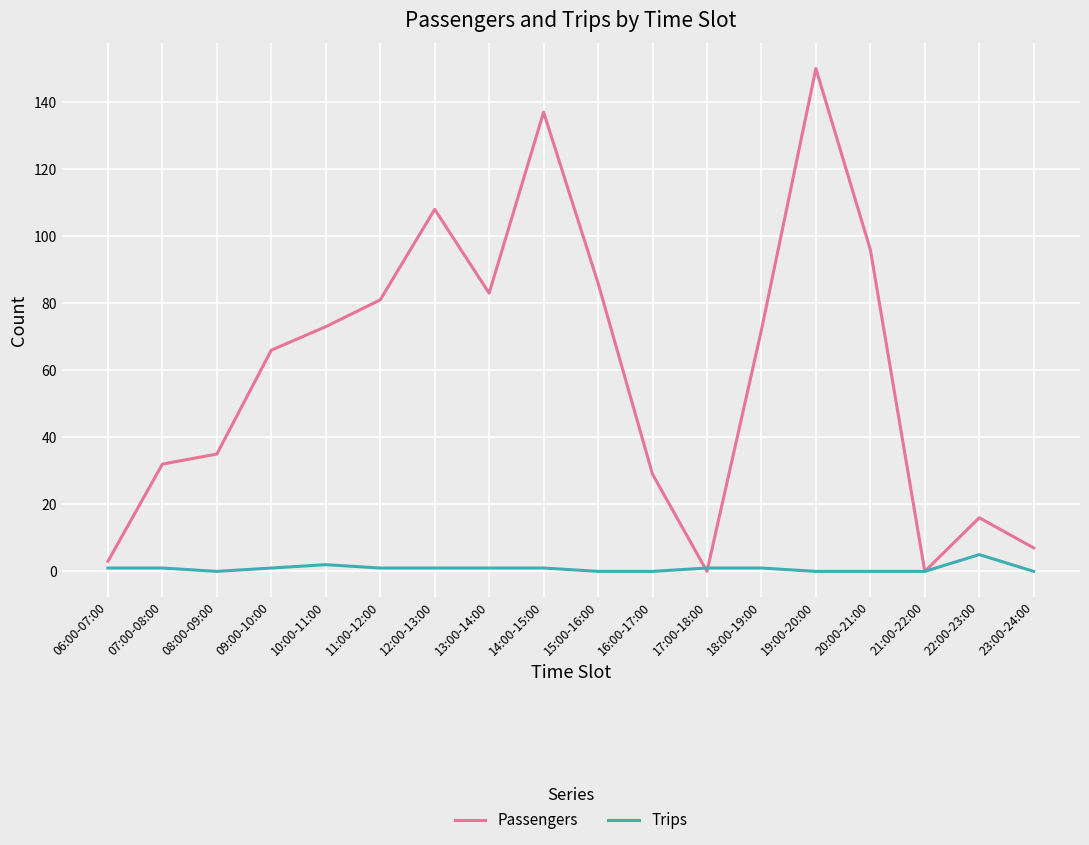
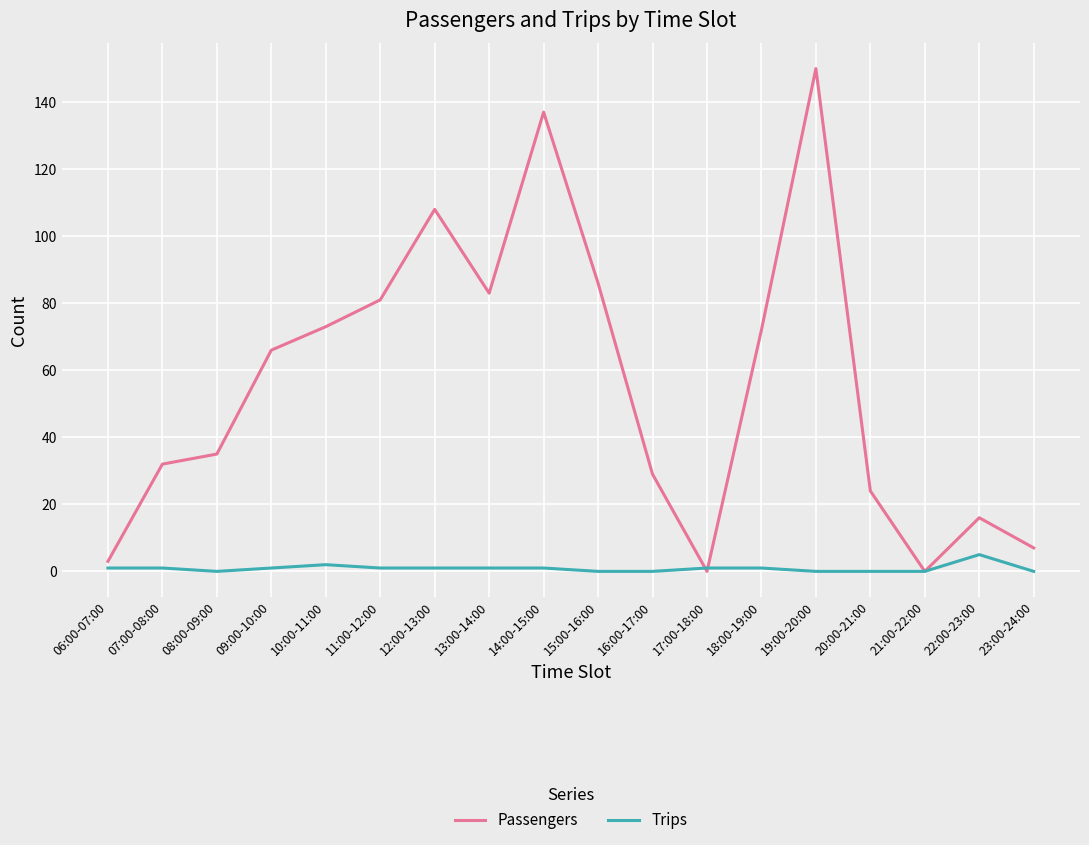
Passengers, 20:00-21:00: 96 -> 24
